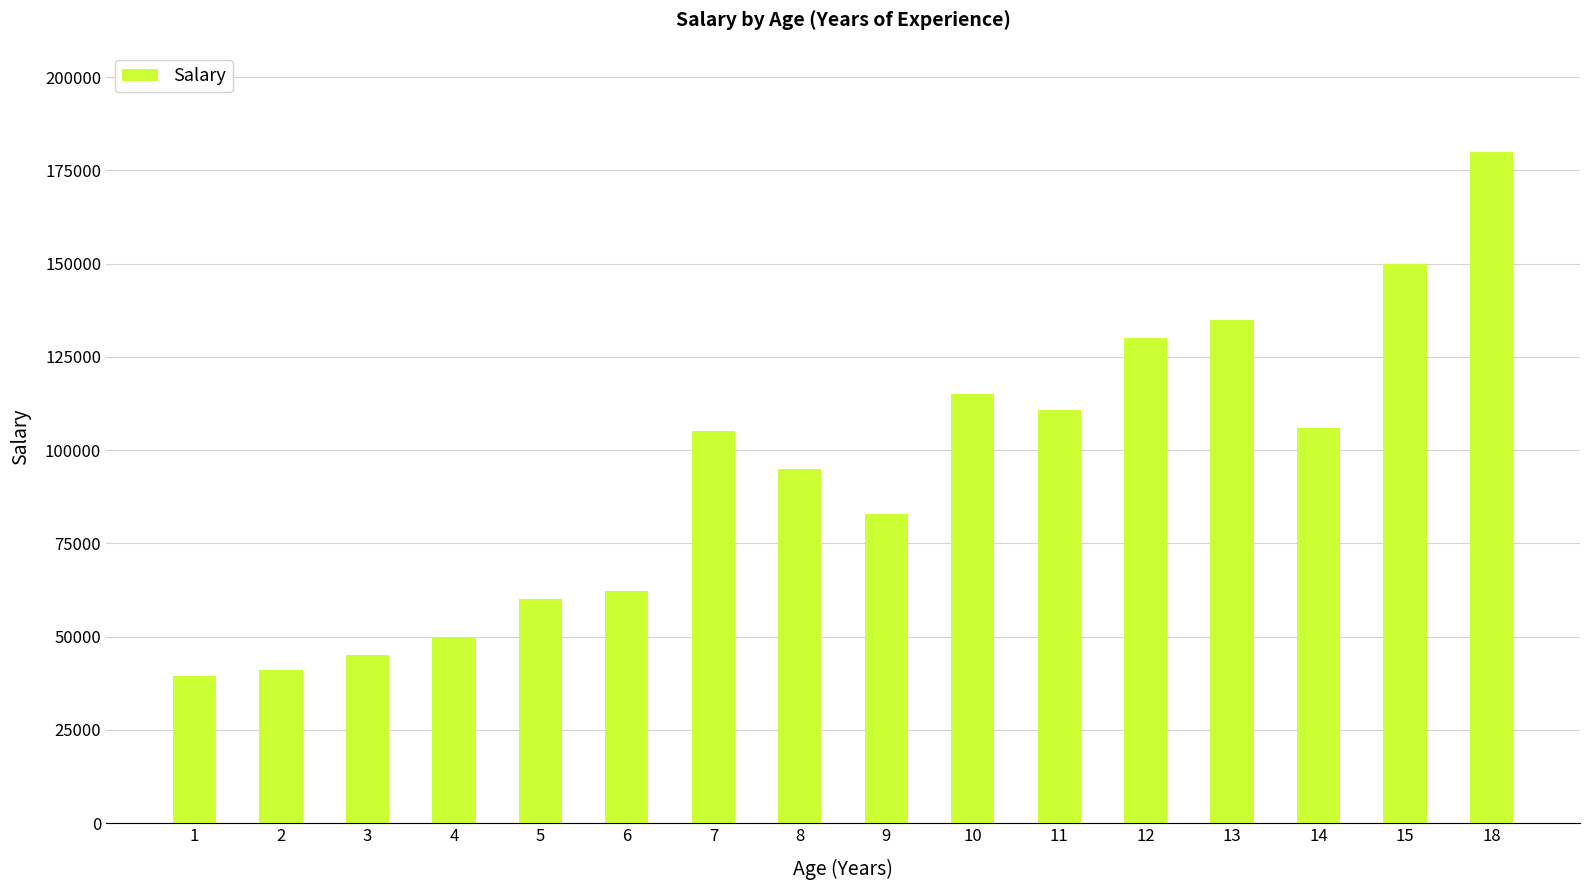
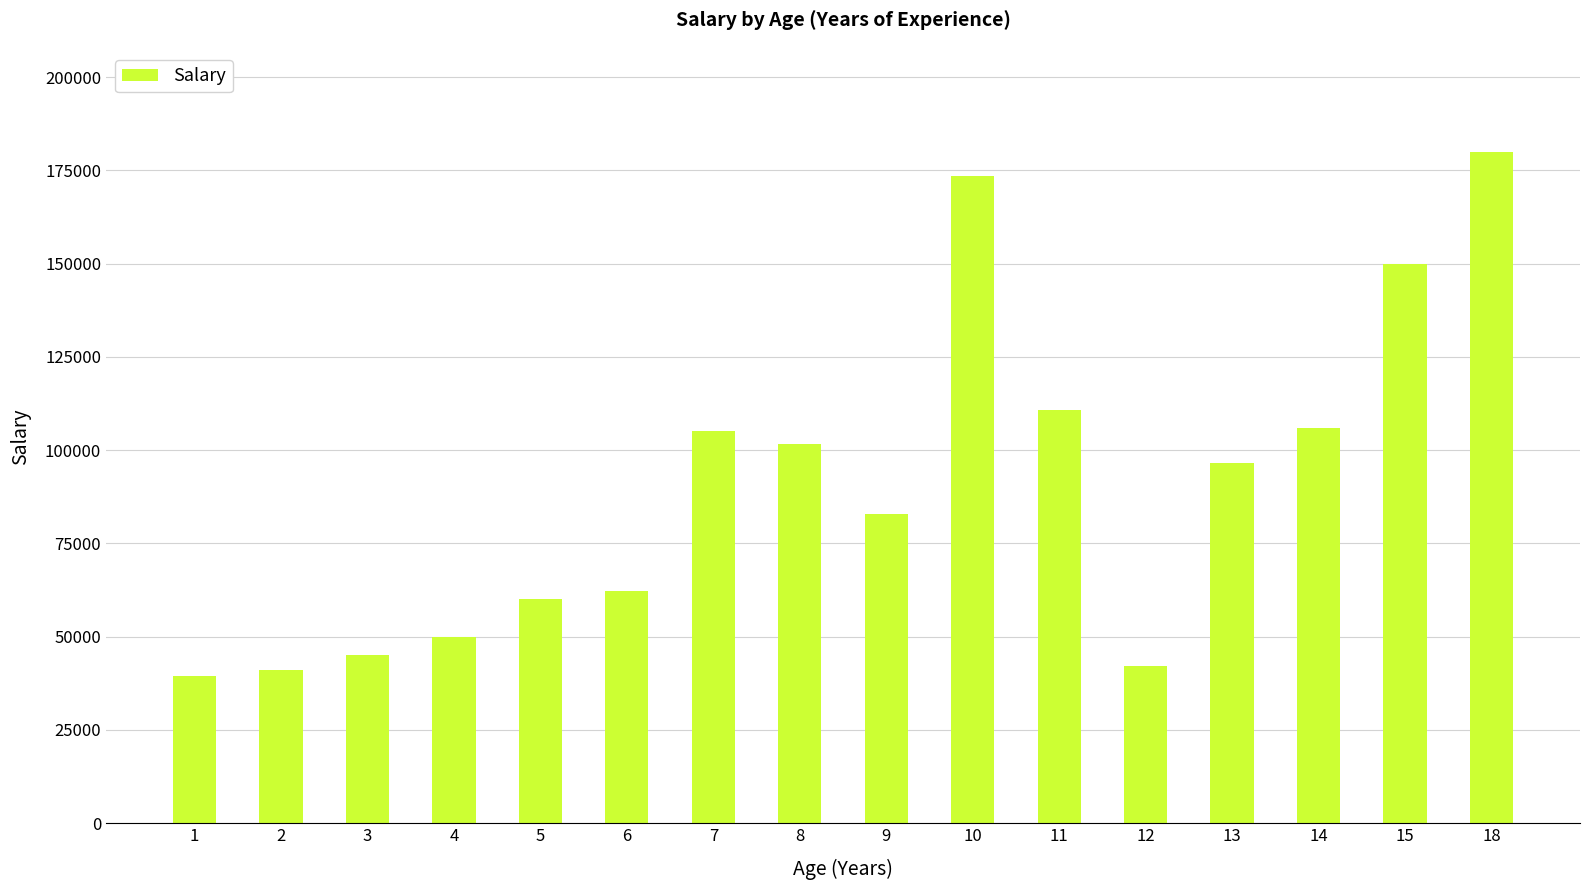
8: 95000 -> 102000
10: 115000 -> 174000
12: 130000 -> 42000
13: 135000 -> 97000
